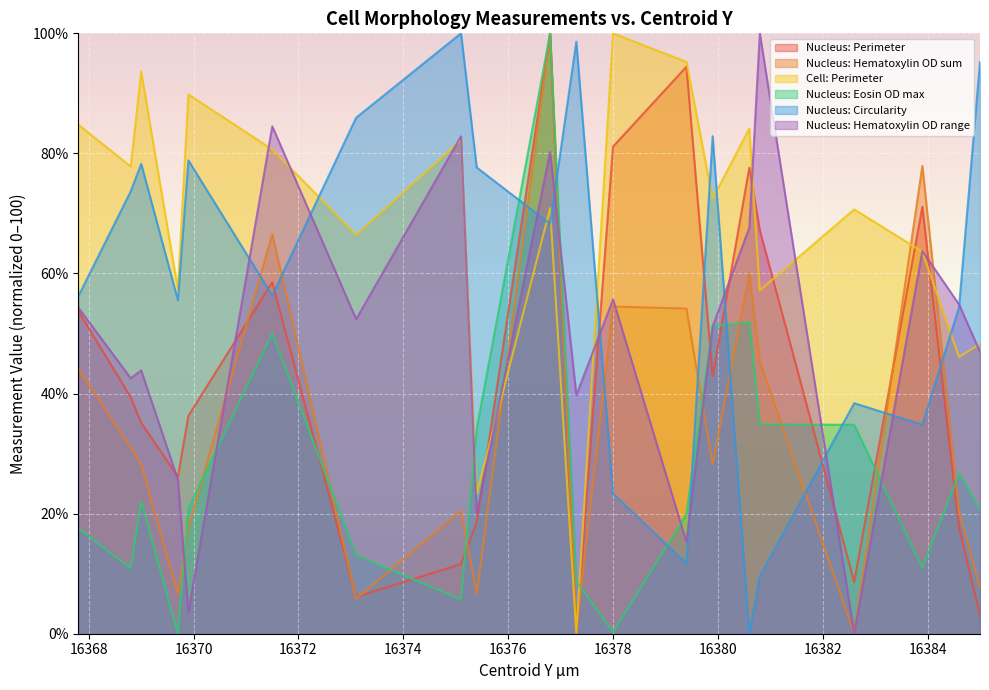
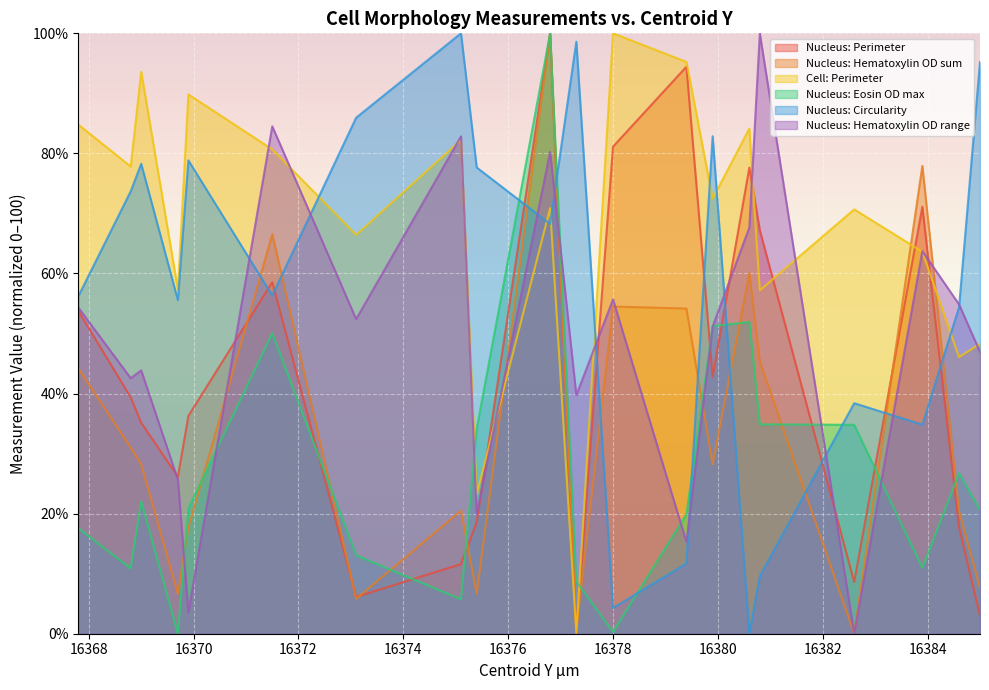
Nucleus: Circularity, 16378: 23% -> 4%
